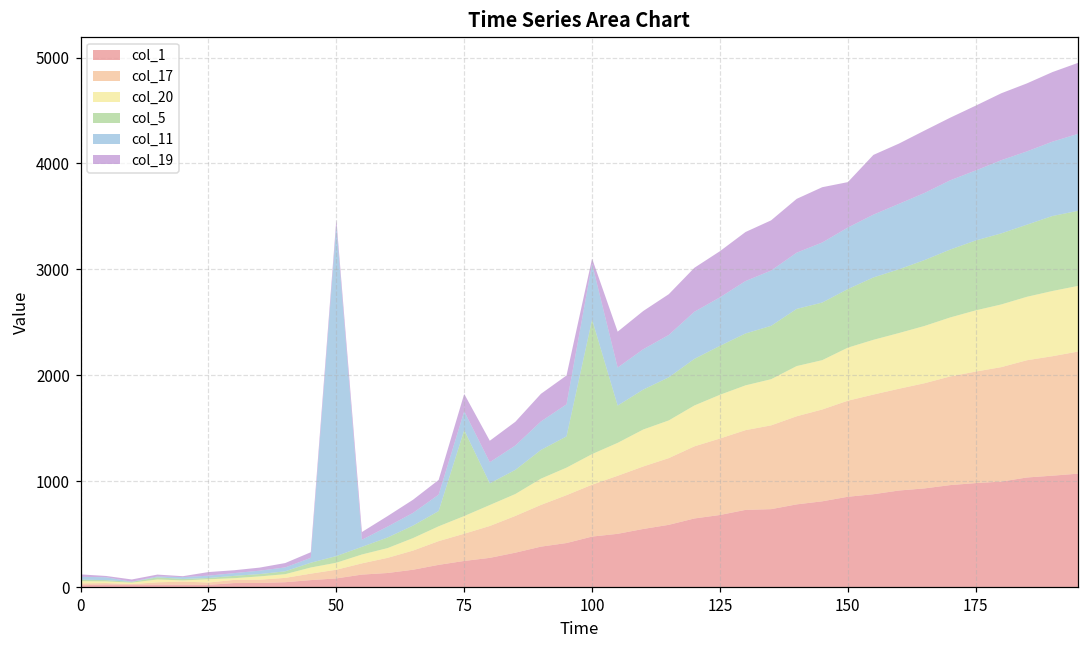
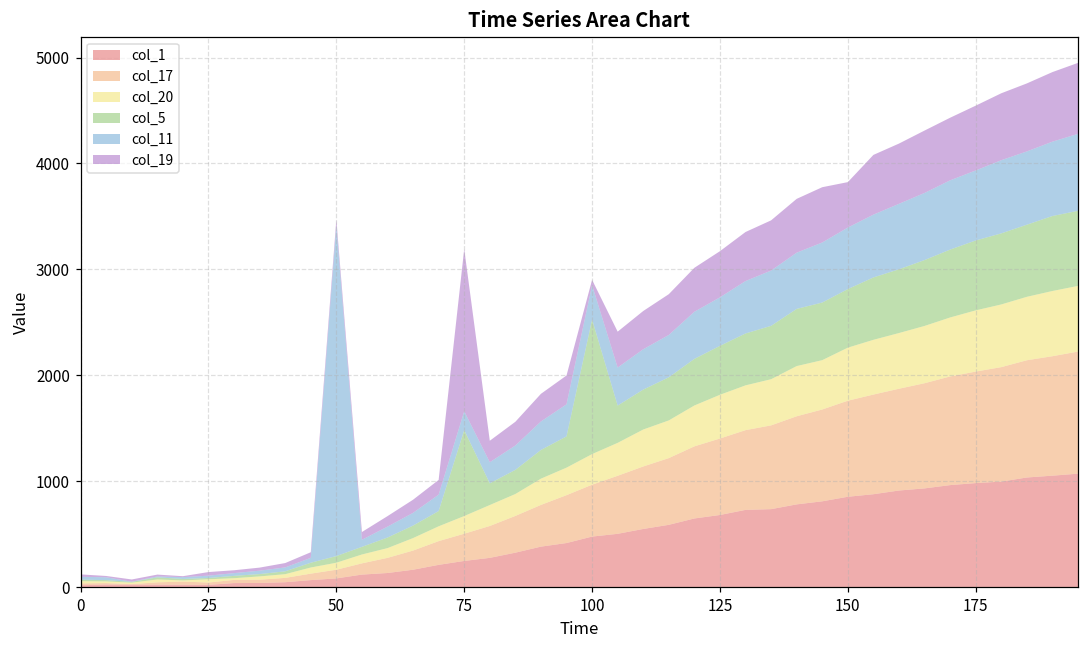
col_19, 75: 200 -> 1500
col_11, 100: 500 -> 300
